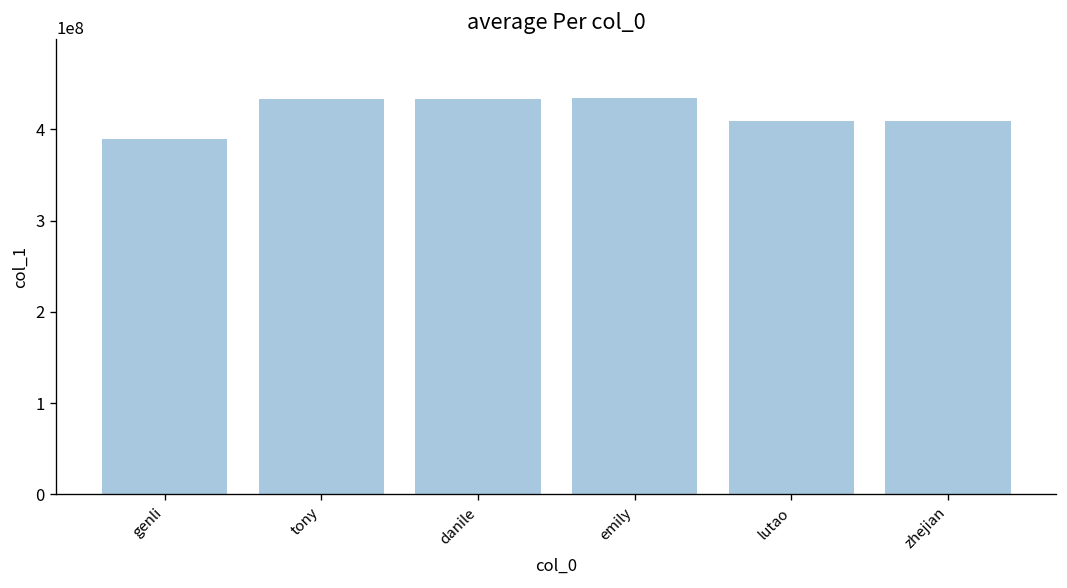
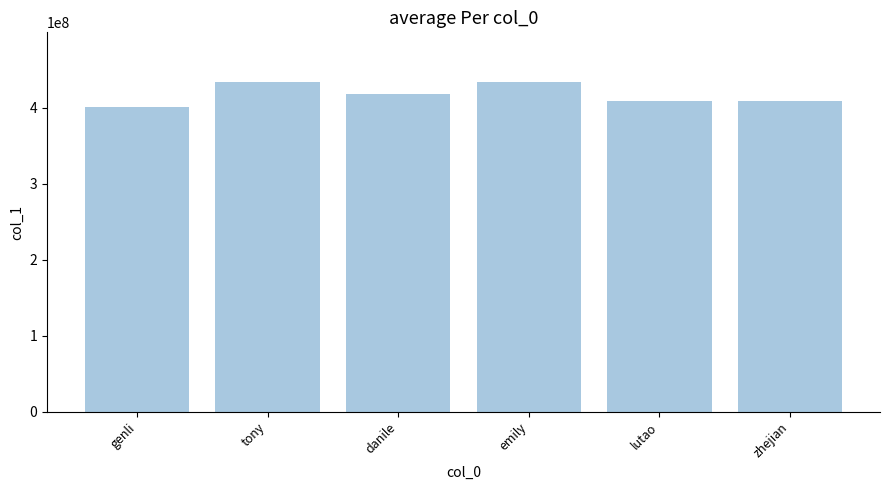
genli: 390000000 -> 400000000
danile: 430000000 -> 420000000
